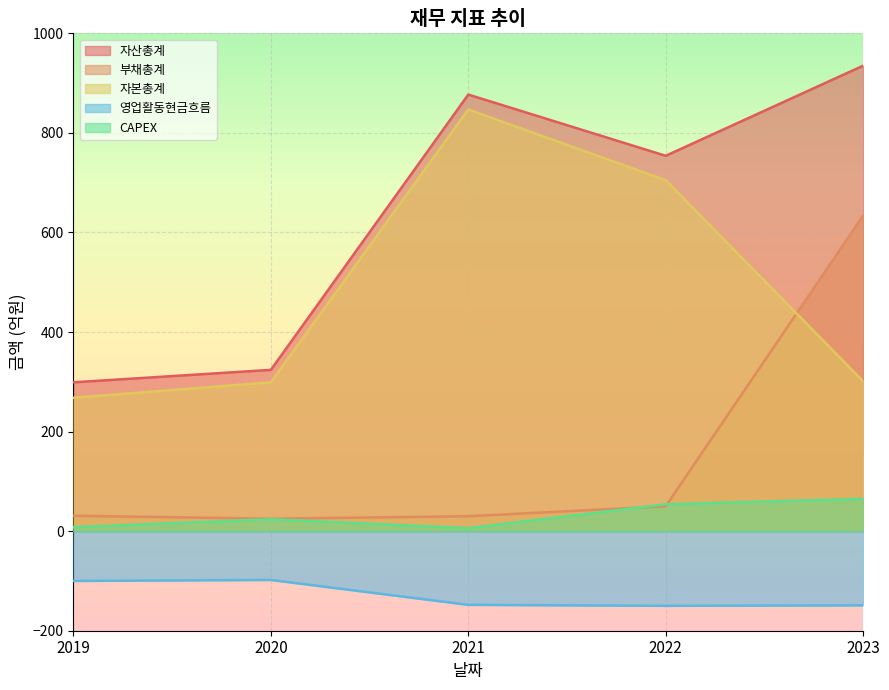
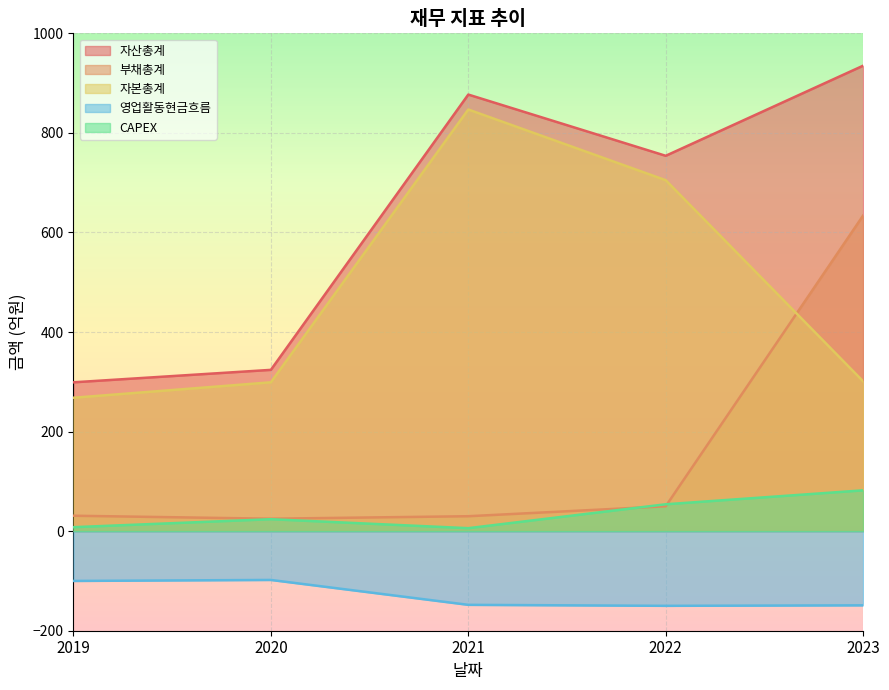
CAPEX, 2023: 70 -> 80
